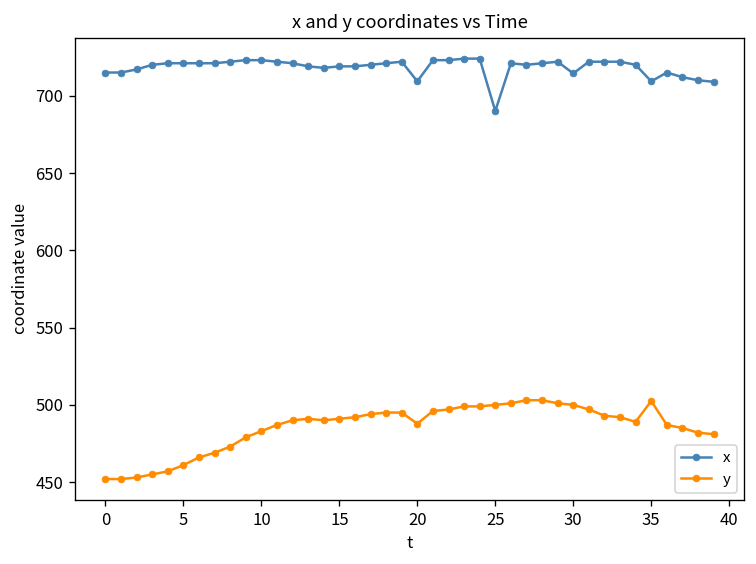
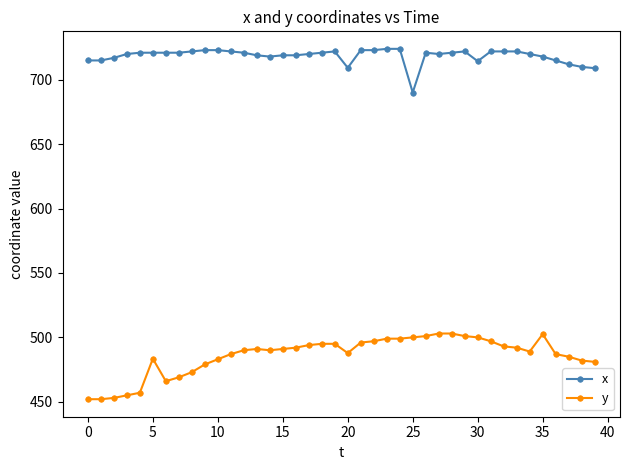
y, 5: 461 -> 483
x, 35: 709 -> 718
